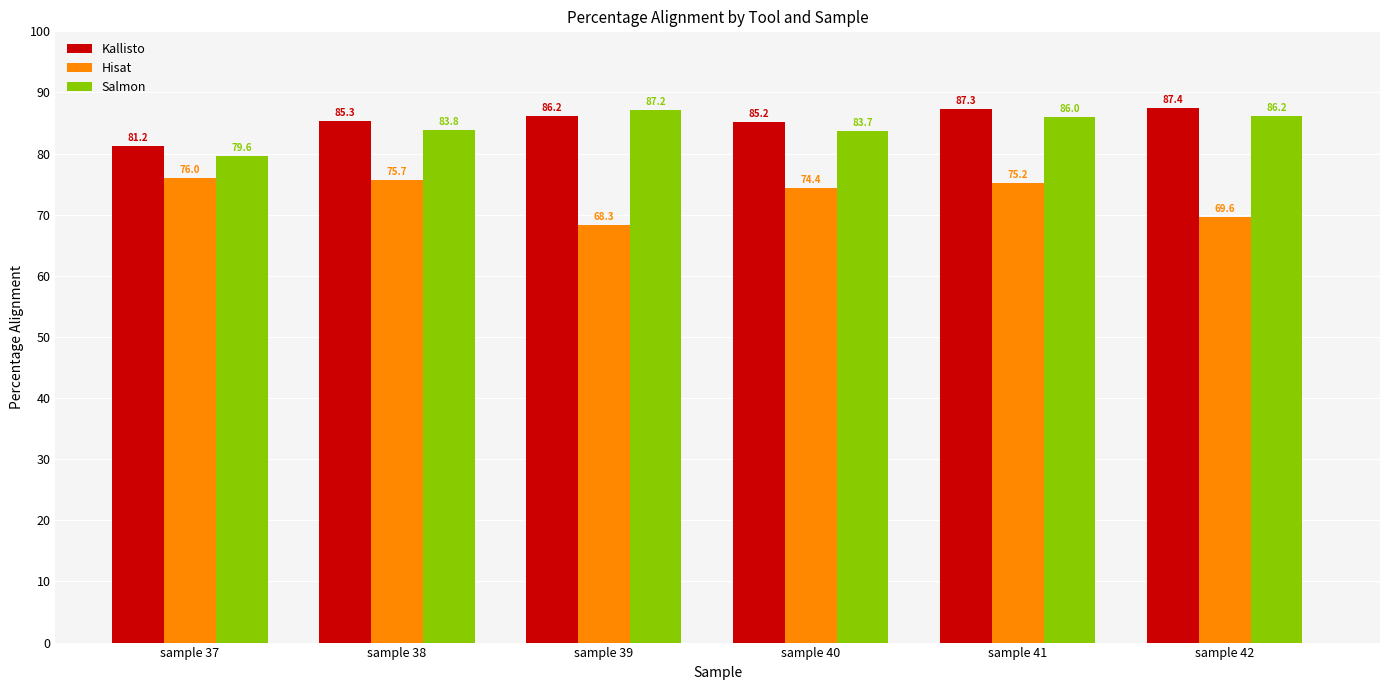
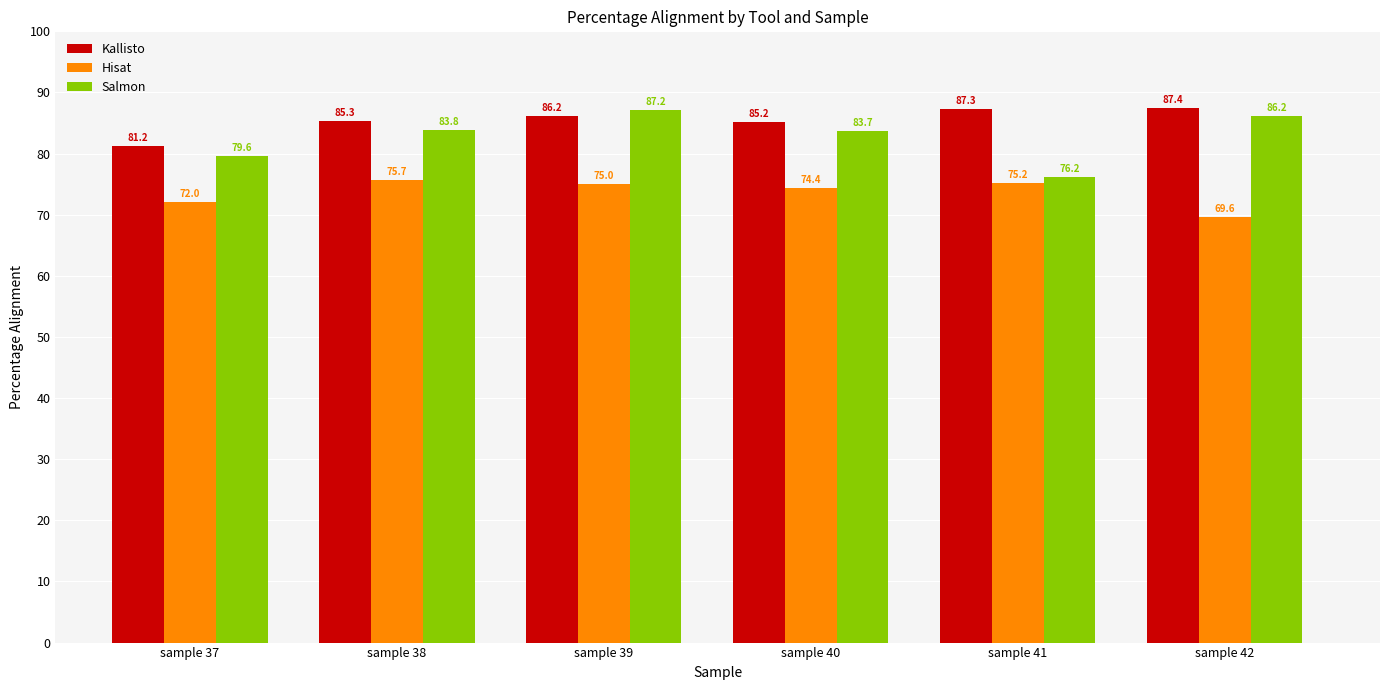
Hisat, sample 37: 76.0 -> 72.0
Hisat, sample 39: 68.3 -> 75.0
Salmon, sample 41: 86.0 -> 76.2
